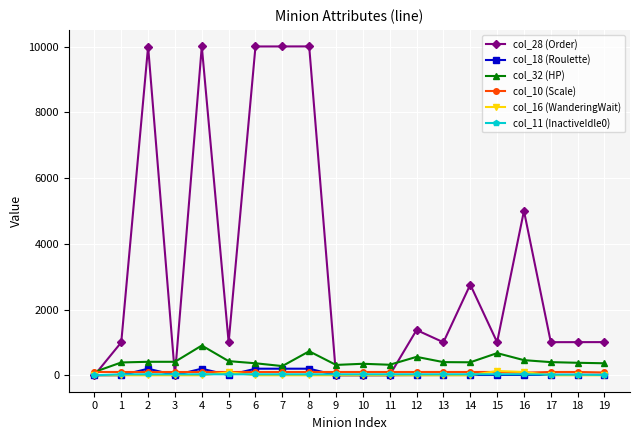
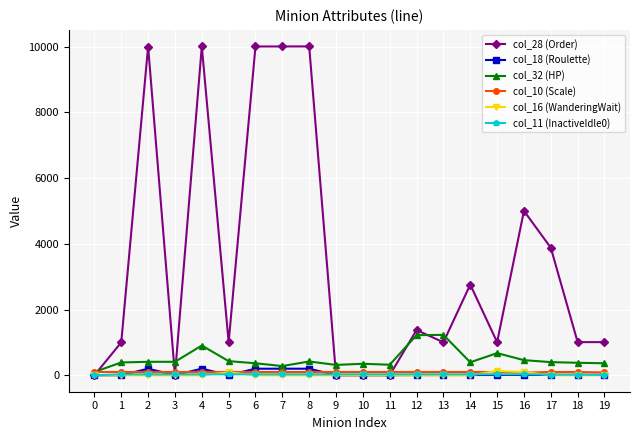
col_32 (HP), 8: 700 -> 400
col_32 (HP), 12: 600 -> 1200
col_32 (HP), 13: 400 -> 1200
col_28 (Order), 17: 1000 -> 3900
